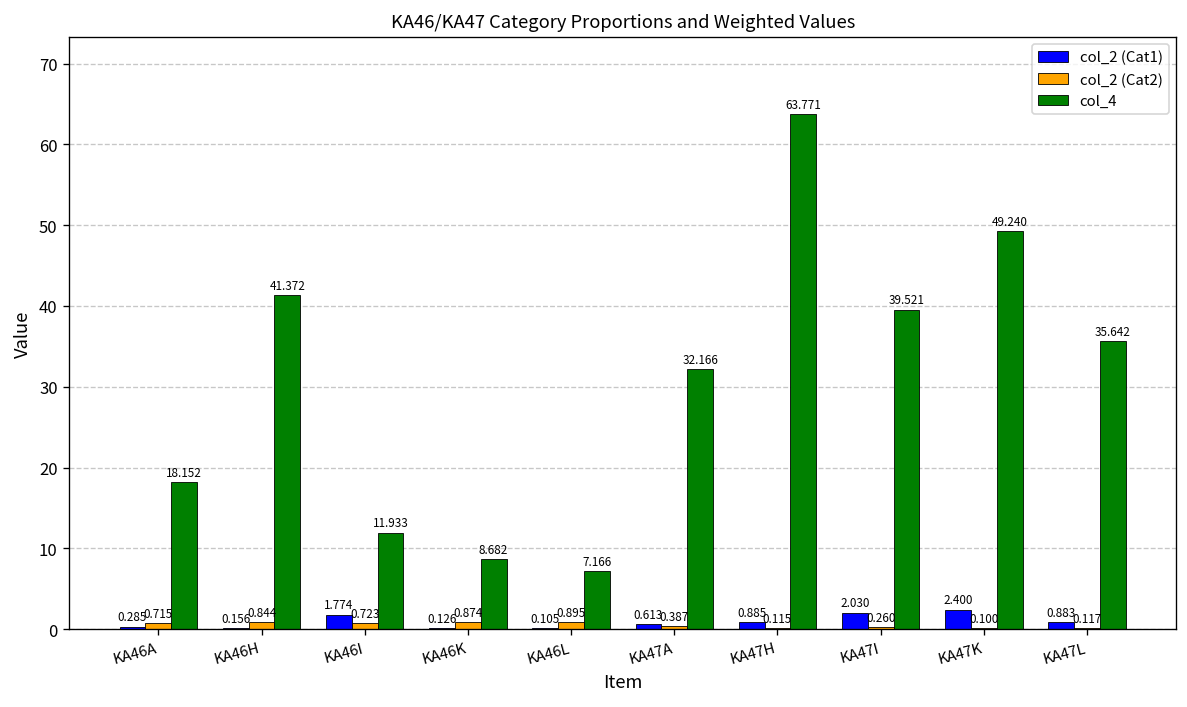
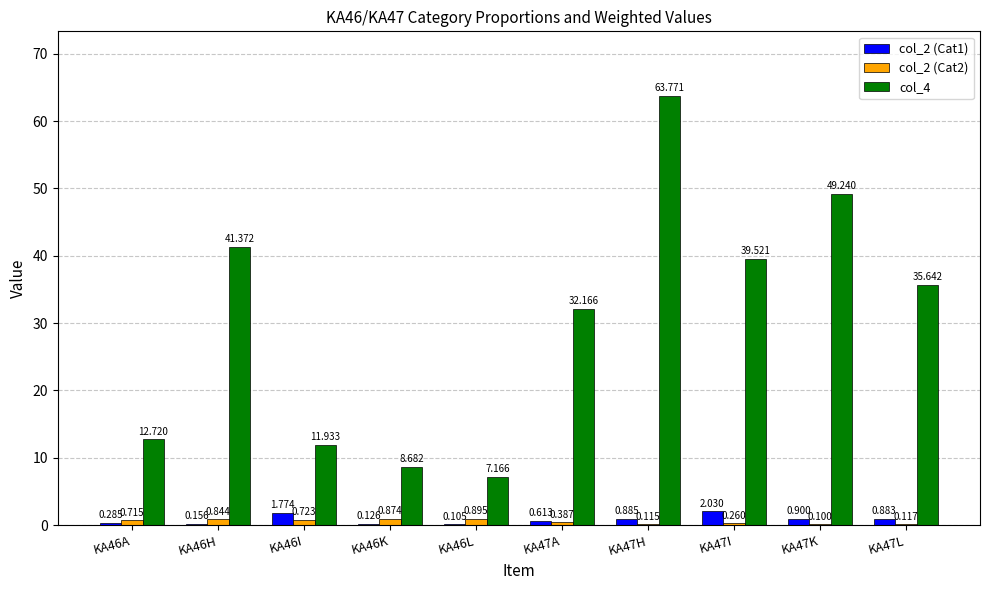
col_4, KA46A: 18.152 -> 12.720
col_2 (Cat1), KA47K: 2.400 -> 0.900
